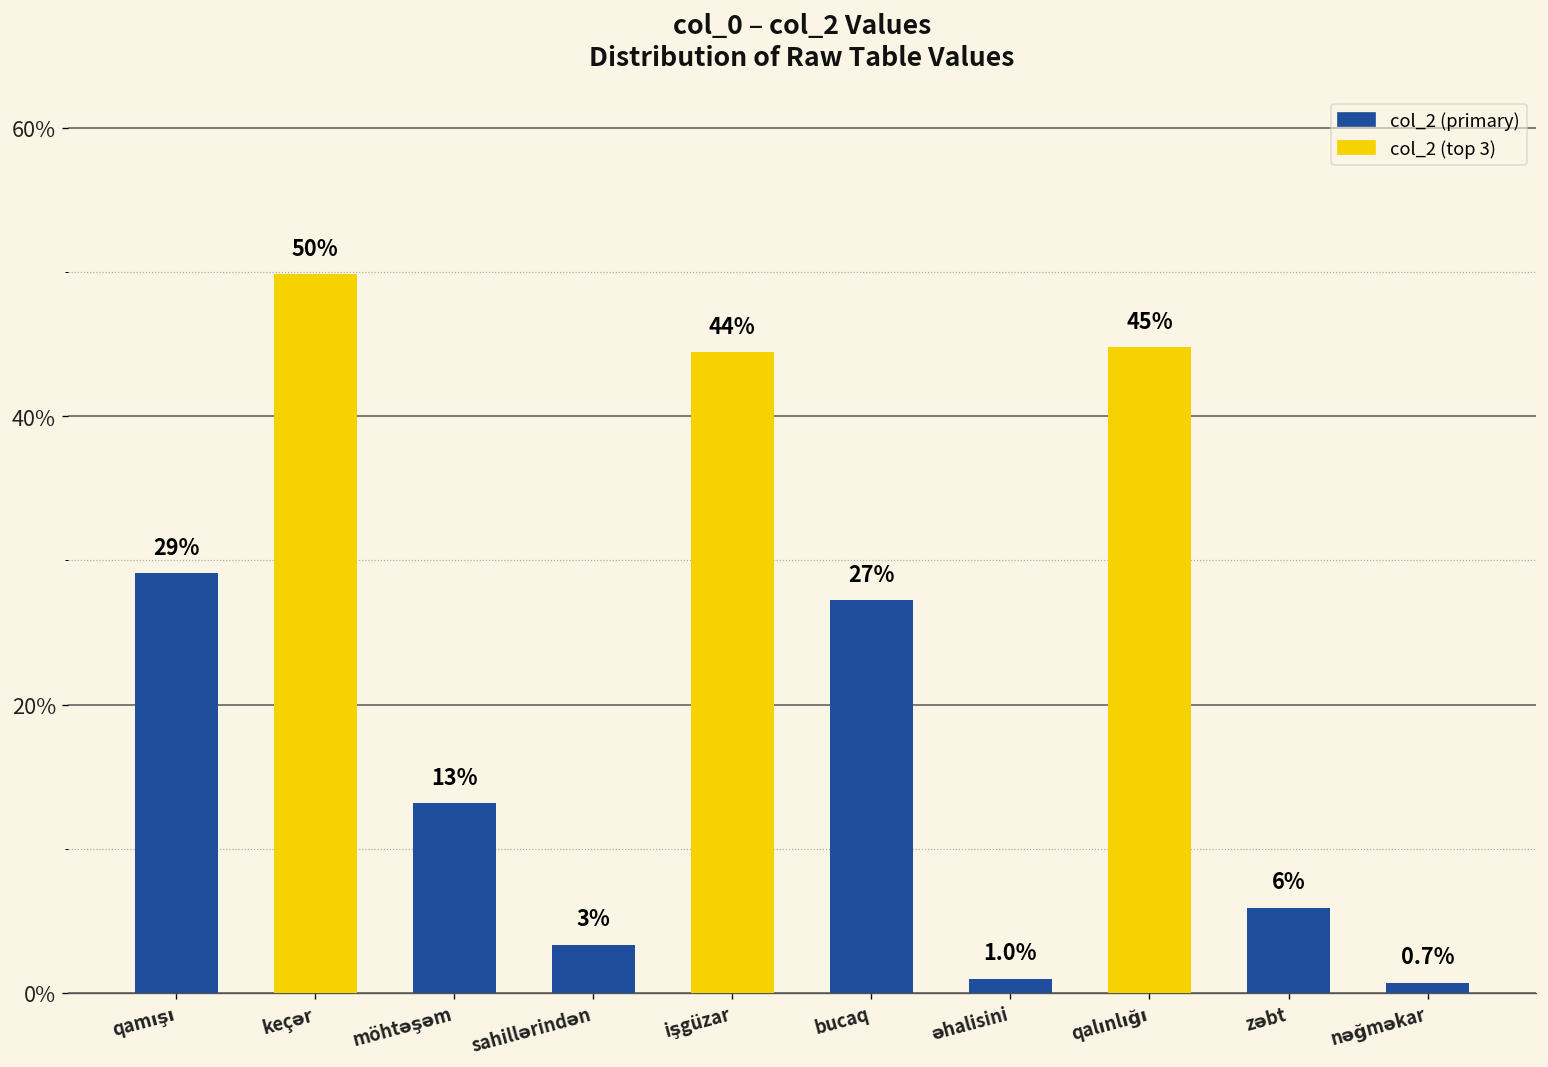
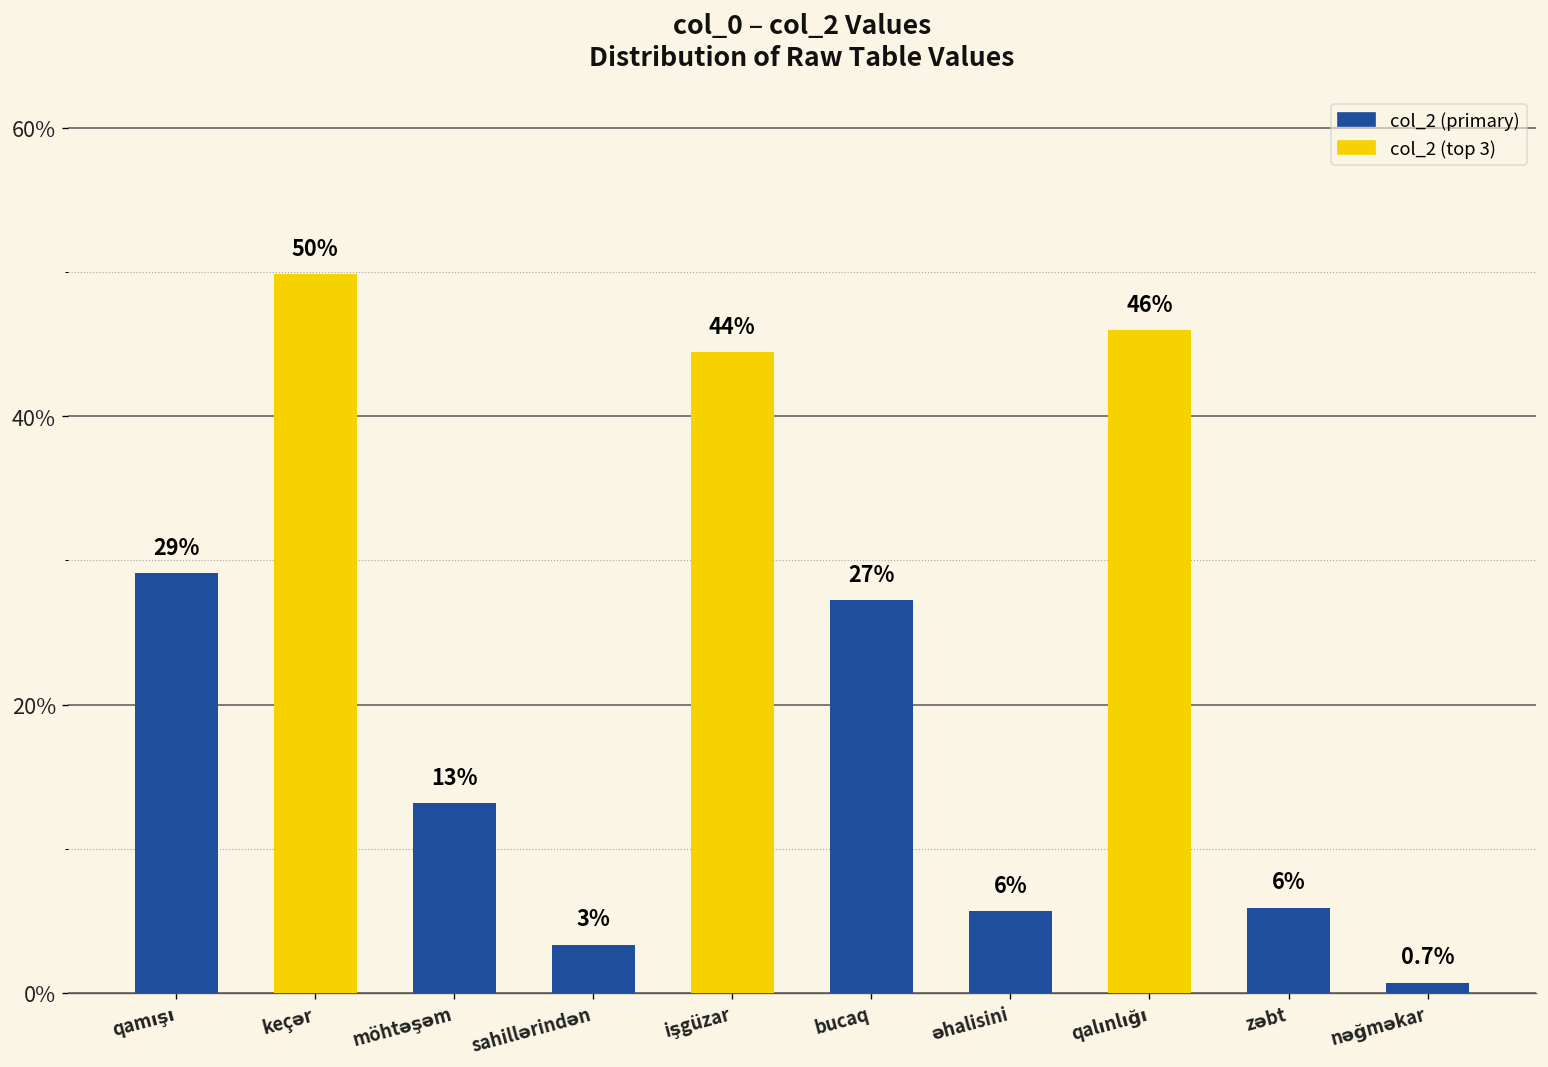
əhalisini: 1.0% -> 6%
qalınlığı: 45% -> 46%
